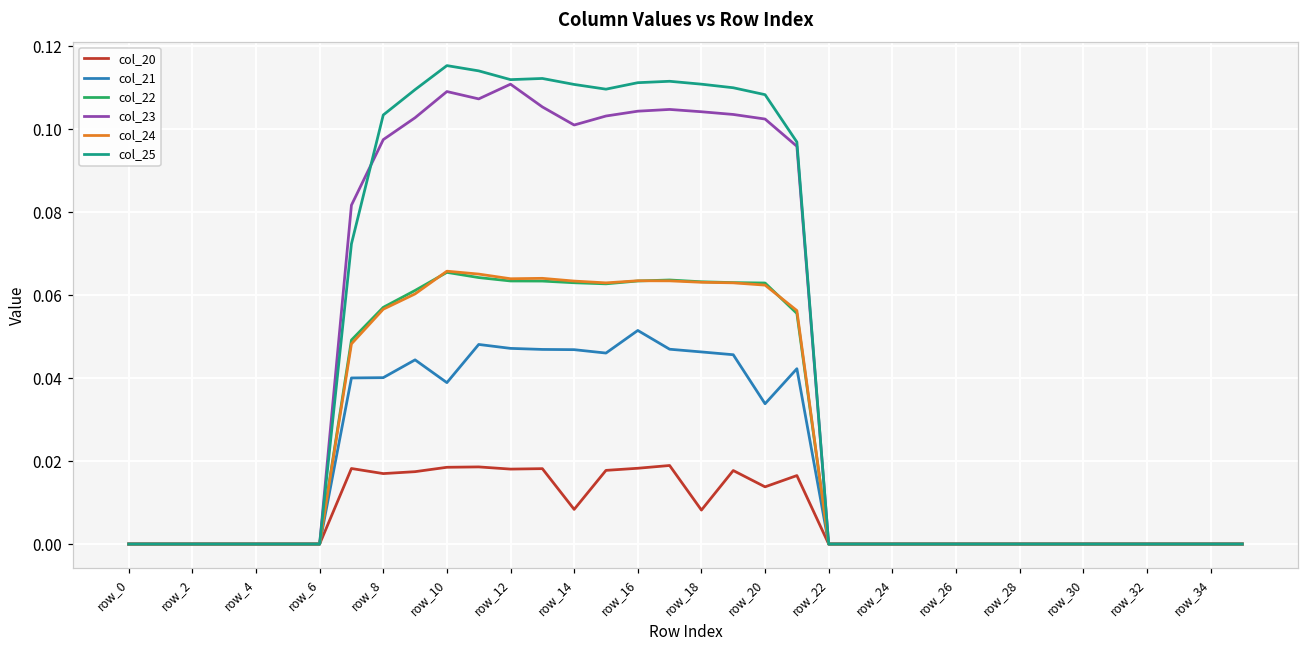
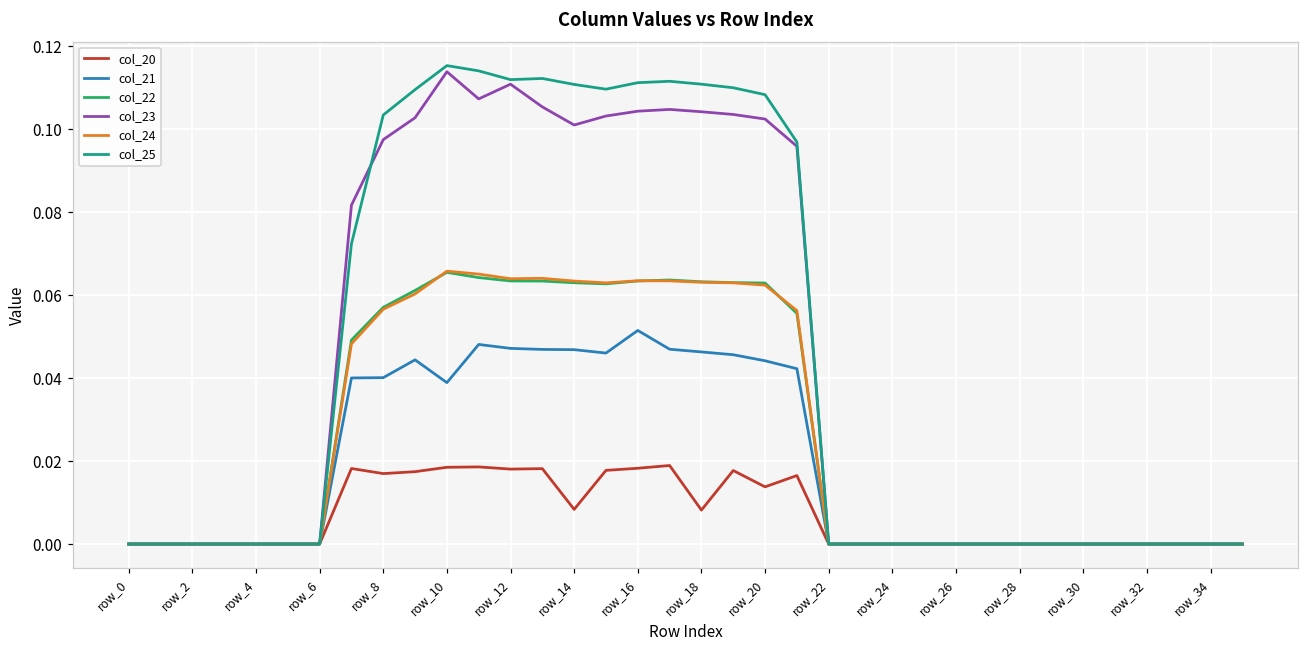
col_23, row_10: 0.109 -> 0.114
col_21, row_20: 0.034 -> 0.044
